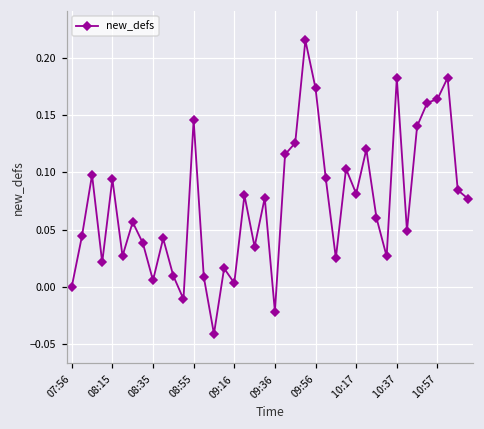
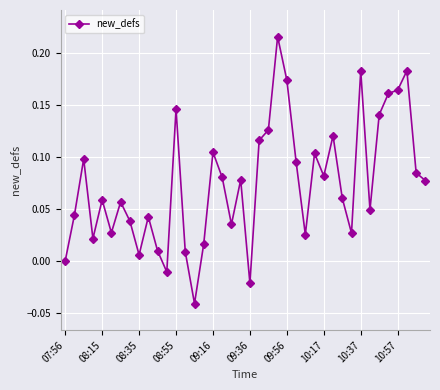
08:15: 0.094 -> 0.059
09:16: 0.003 -> 0.104
